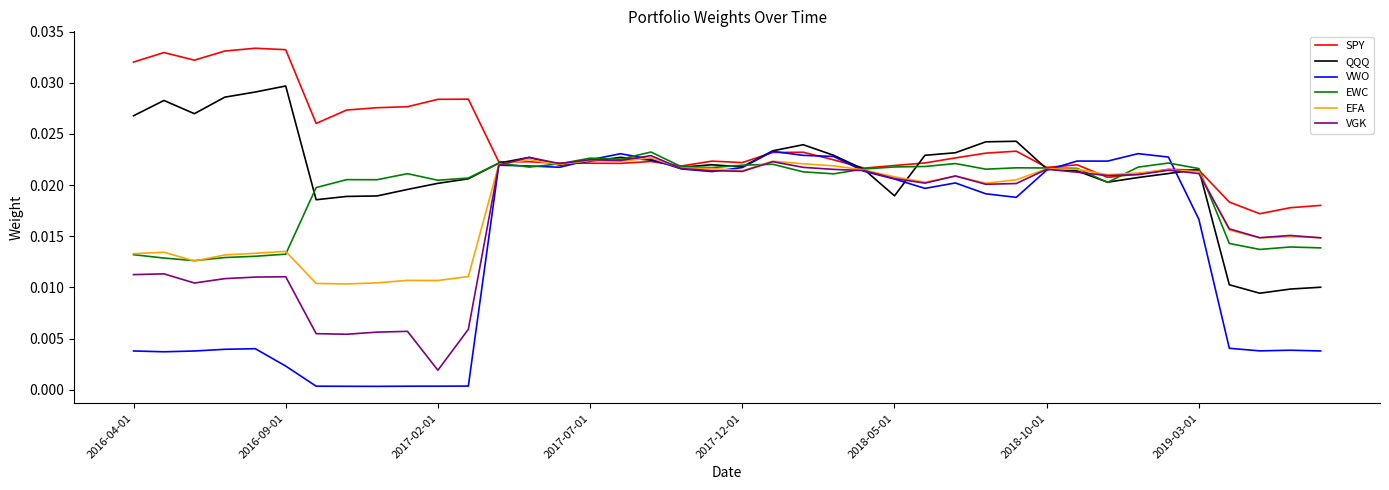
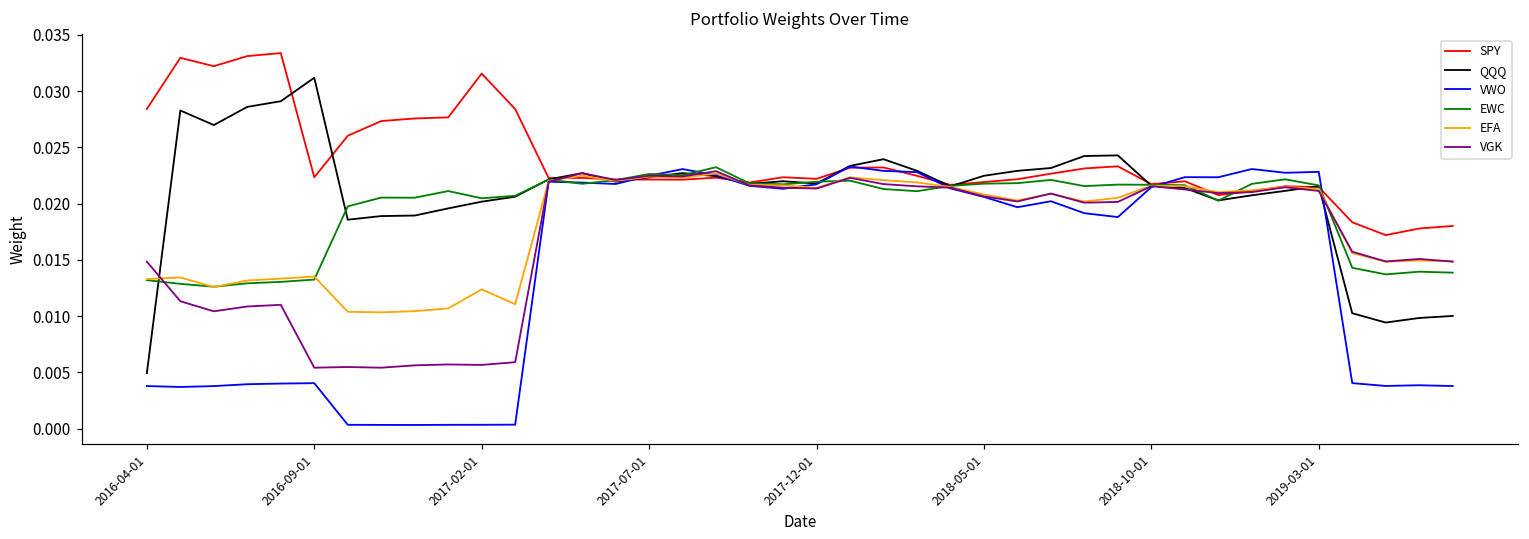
SPY, 2016-04-01: 0.0320 -> 0.0284
QQQ, 2016-04-01: 0.0268 -> 0.0049
VGK, 2016-04-01: 0.0113 -> 0.0148
SPY, 2016-09-01: 0.0332 -> 0.0223
QQQ, 2016-09-01: 0.0297 -> 0.0312
VWO, 2016-09-01: 0.0023 -> 0.0041
VGK, 2016-09-01: 0.0110 -> 0.0054
SPY, 2017-02-01: 0.0284 -> 0.0316
EFA, 2017-02-01: 0.0107 -> 0.0124
VGK, 2017-02-01: 0.0019 -> 0.0057
QQQ, 2018-05-01: 0.0190 -> 0.0225
VWO, 2019-03-01: 0.0167 -> 0.0228
